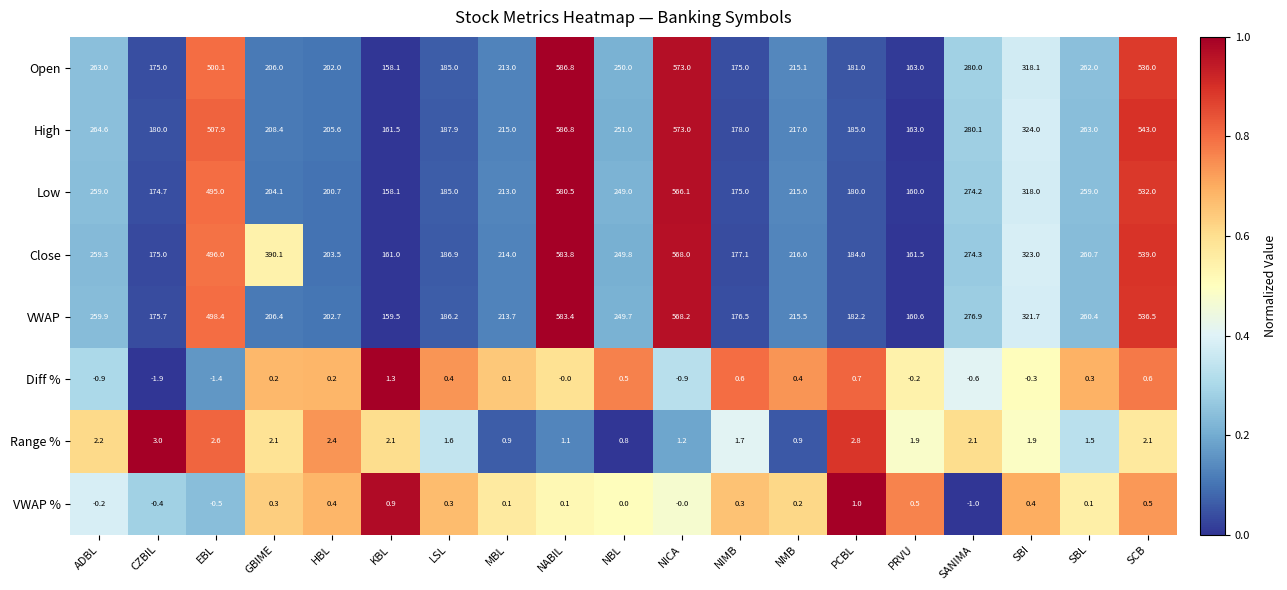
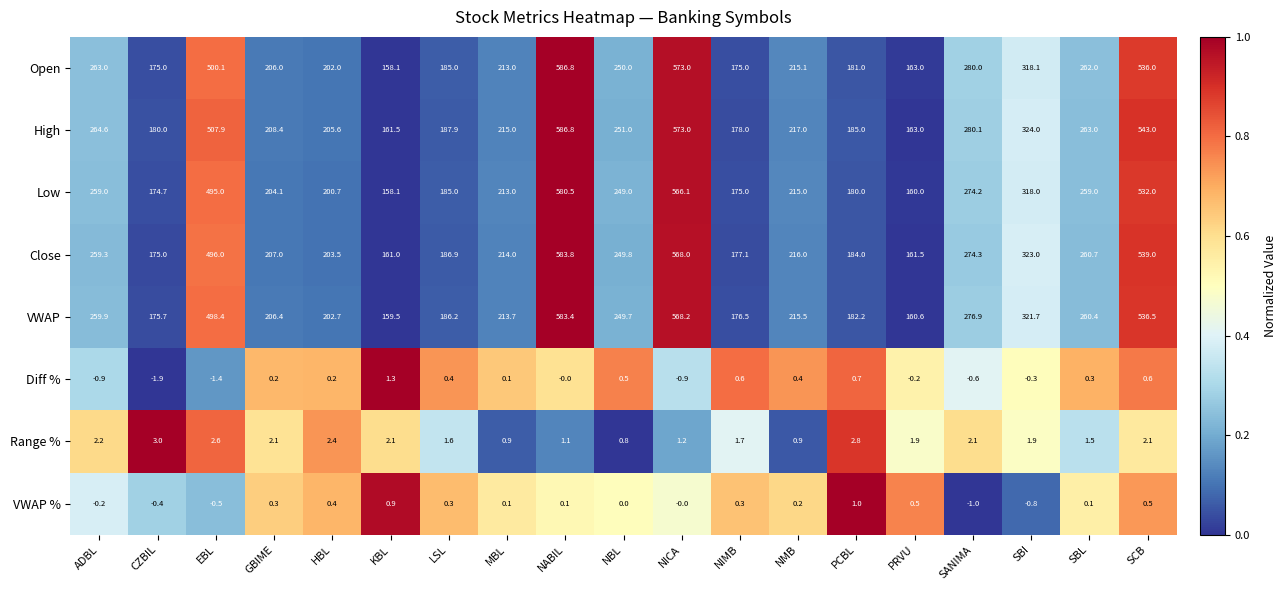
Close, GBIME: 390.1 -> 207.0
VWAP %, SBI: 0.4 -> -0.8
